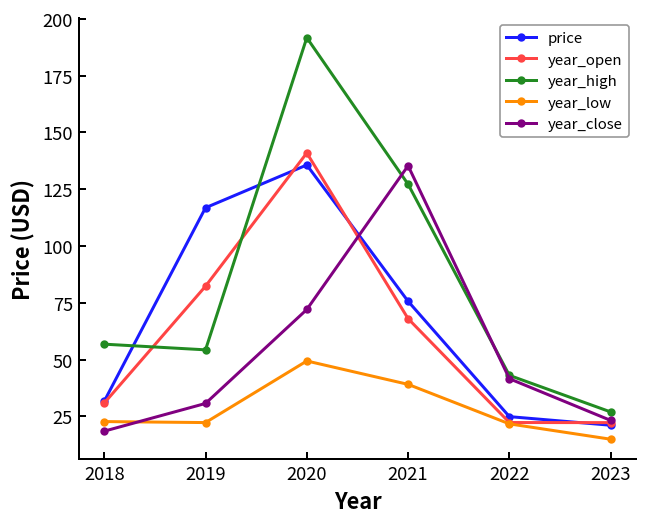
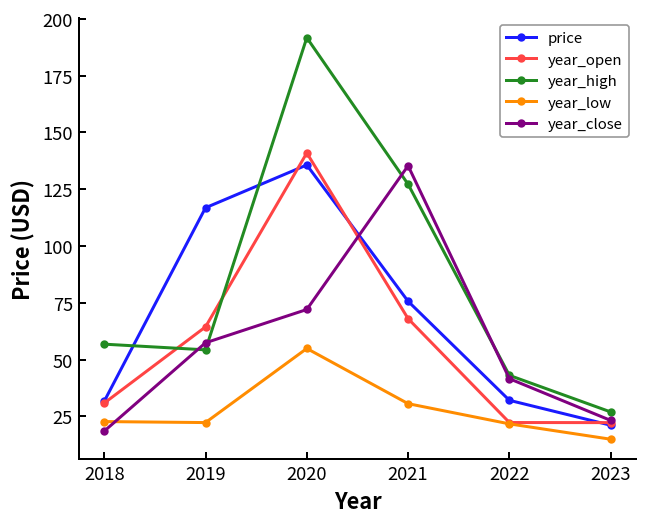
year_open, 2019: 82 -> 64
year_close, 2019: 31 -> 57
year_low, 2020: 49 -> 55
year_low, 2021: 39 -> 31
price, 2022: 25 -> 32
